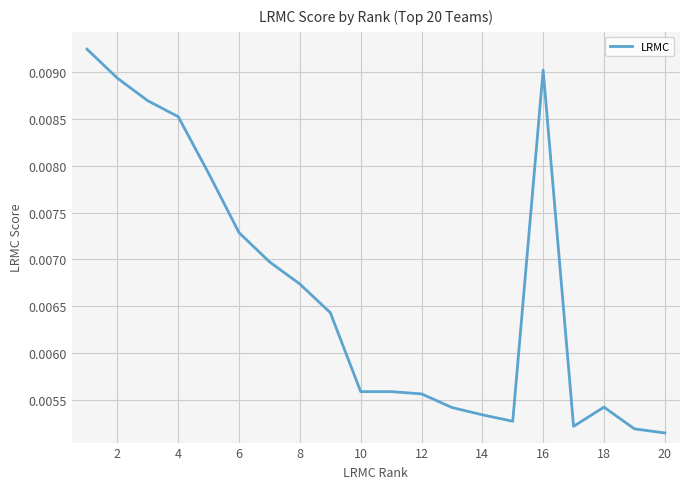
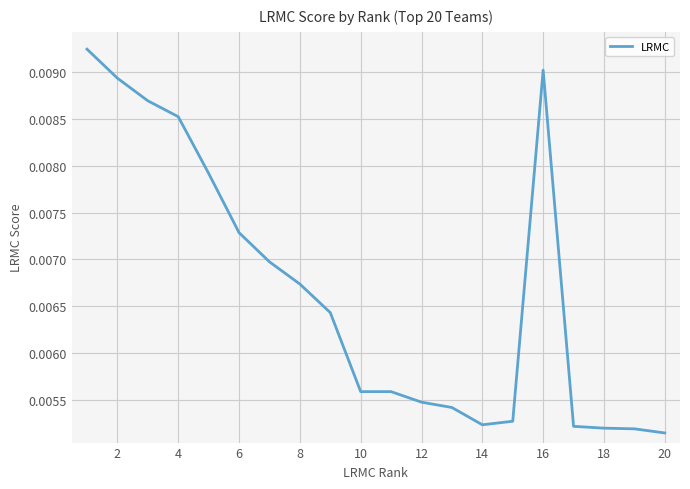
12: 0.0056 -> 0.0055
14: 0.0053 -> 0.0052
18: 0.0054 -> 0.0052
